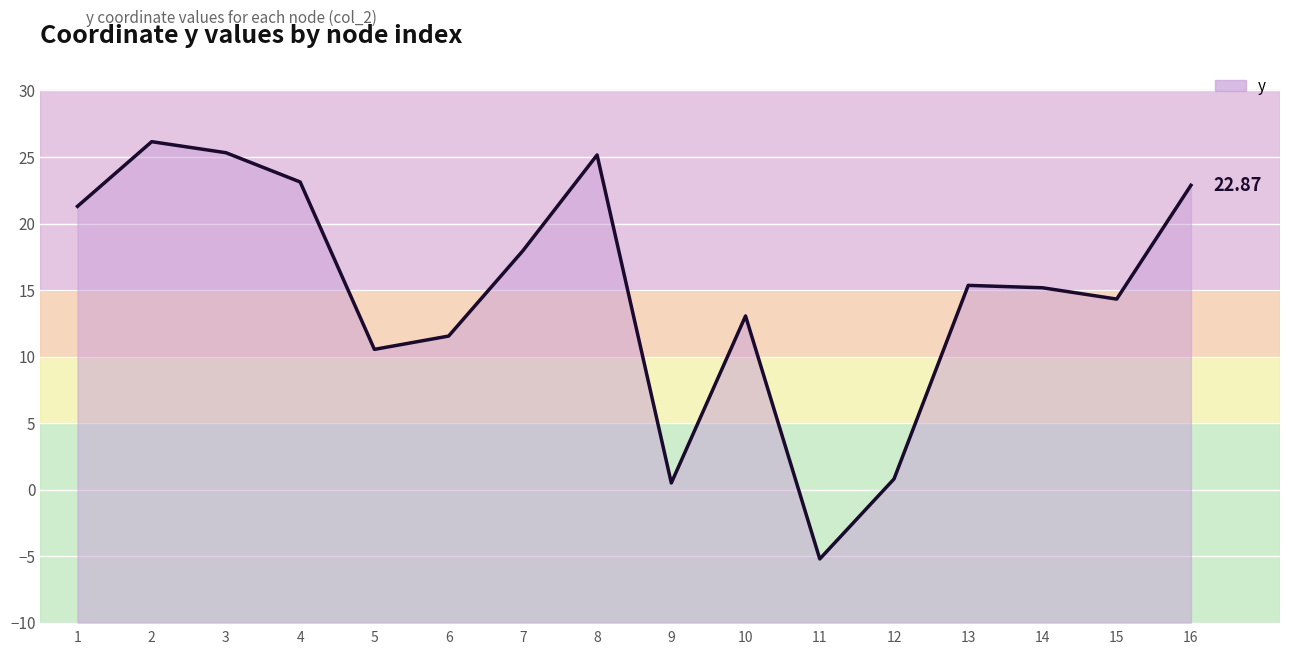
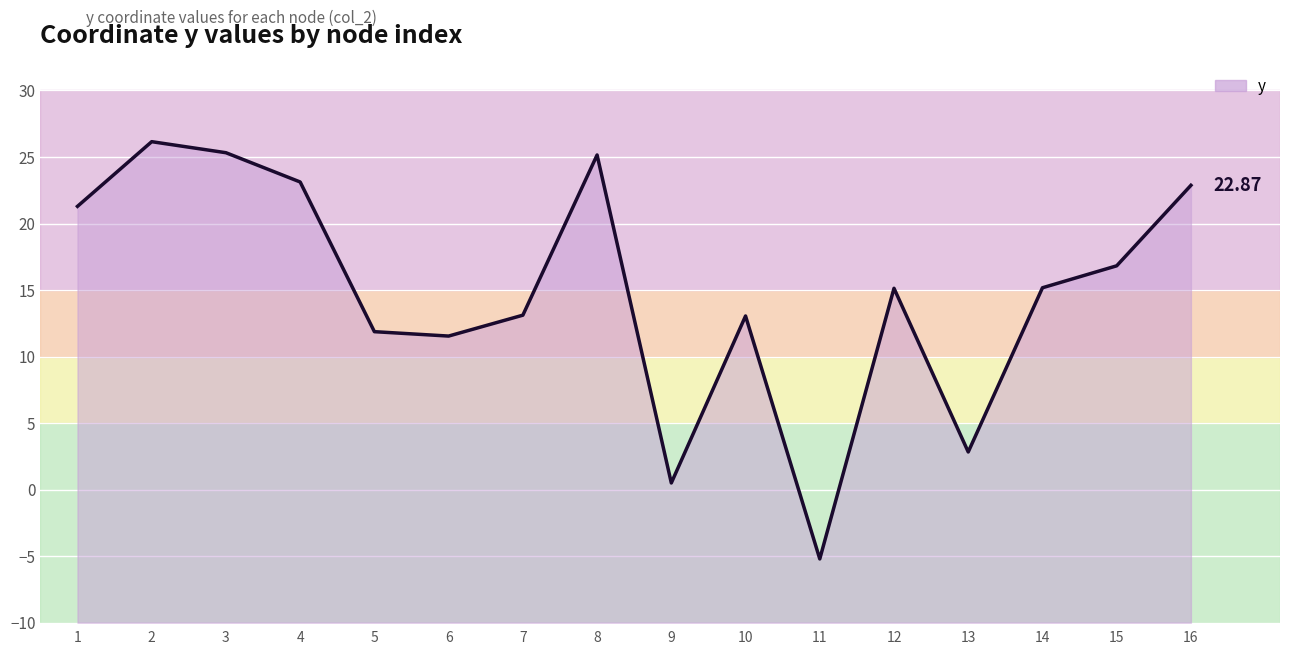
5: 10.5 -> 11.9
7: 18.0 -> 13.1
12: 0.8 -> 15.1
13: 15.4 -> 2.8
15: 14.3 -> 16.8
